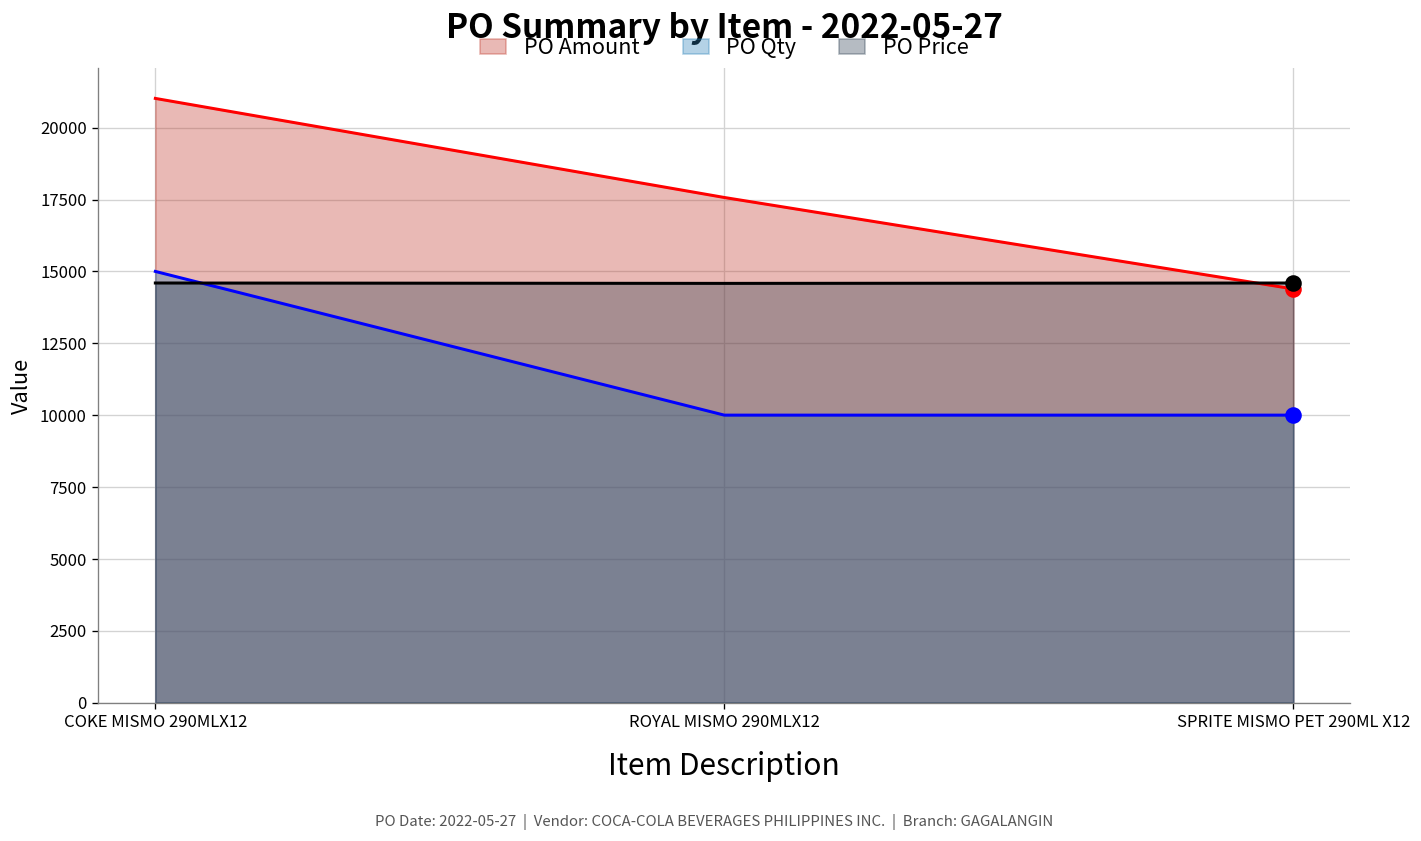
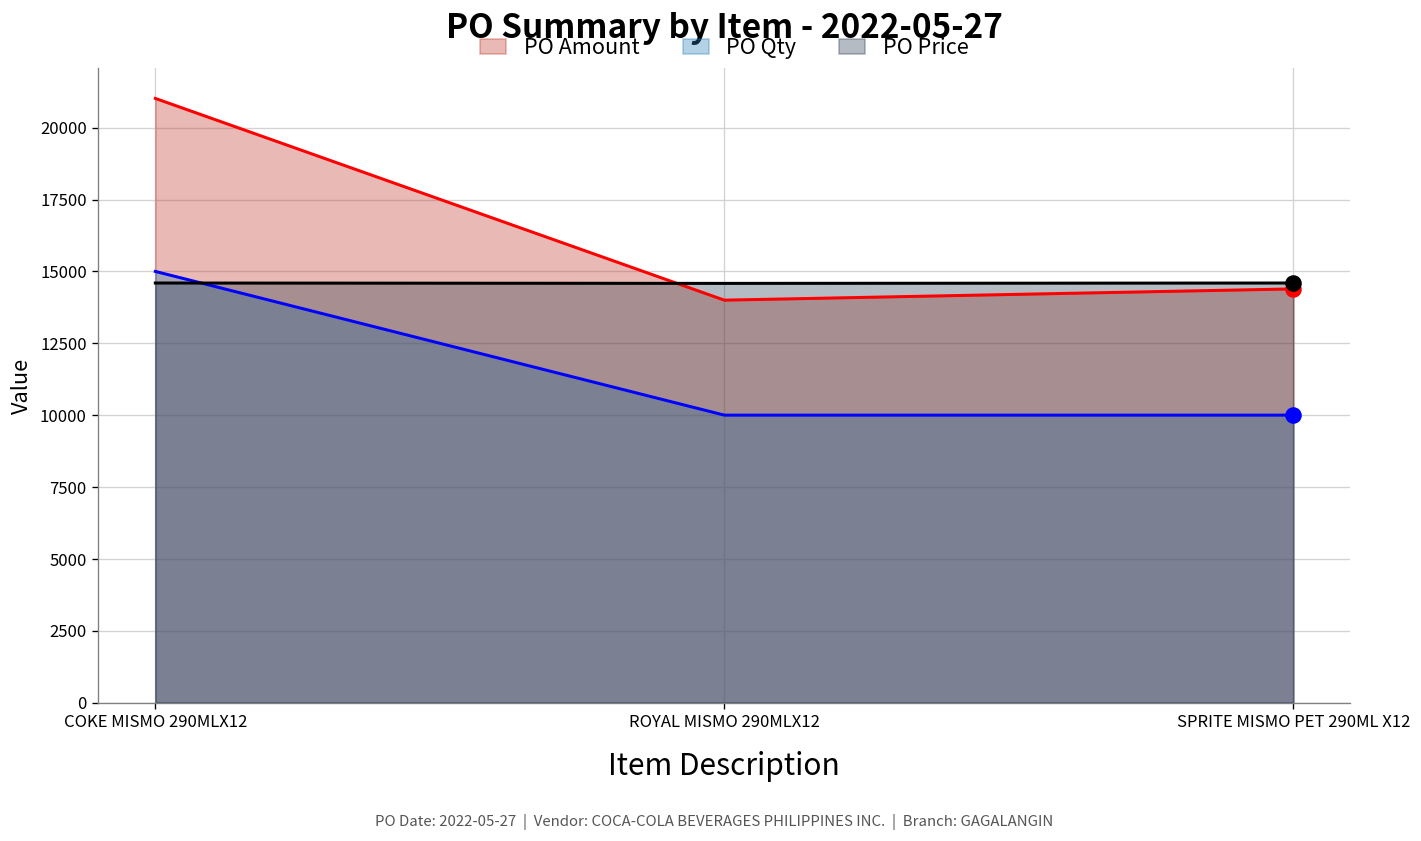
PO Amount, ROYAL MISMO 290MLX12: 17600 -> 14000
